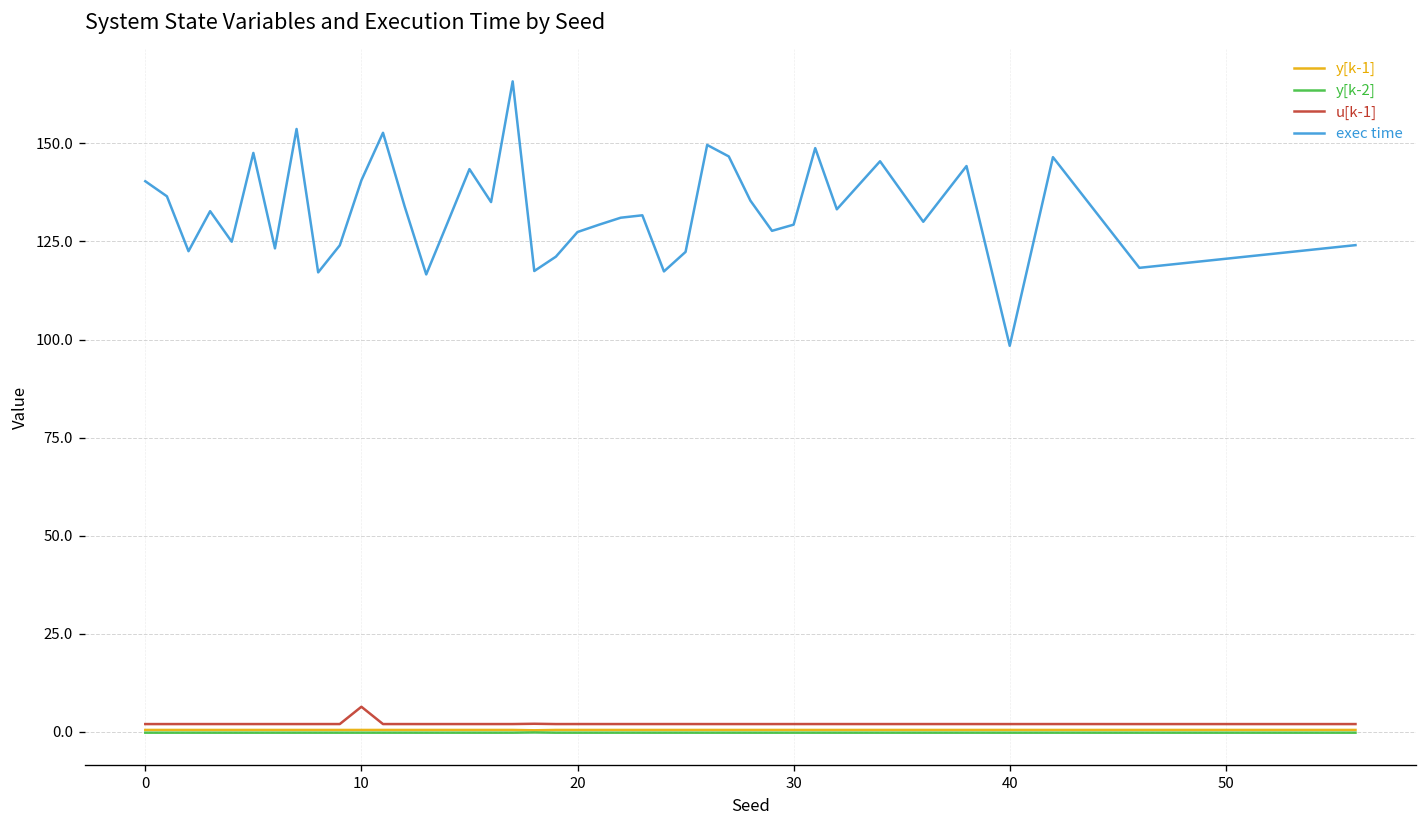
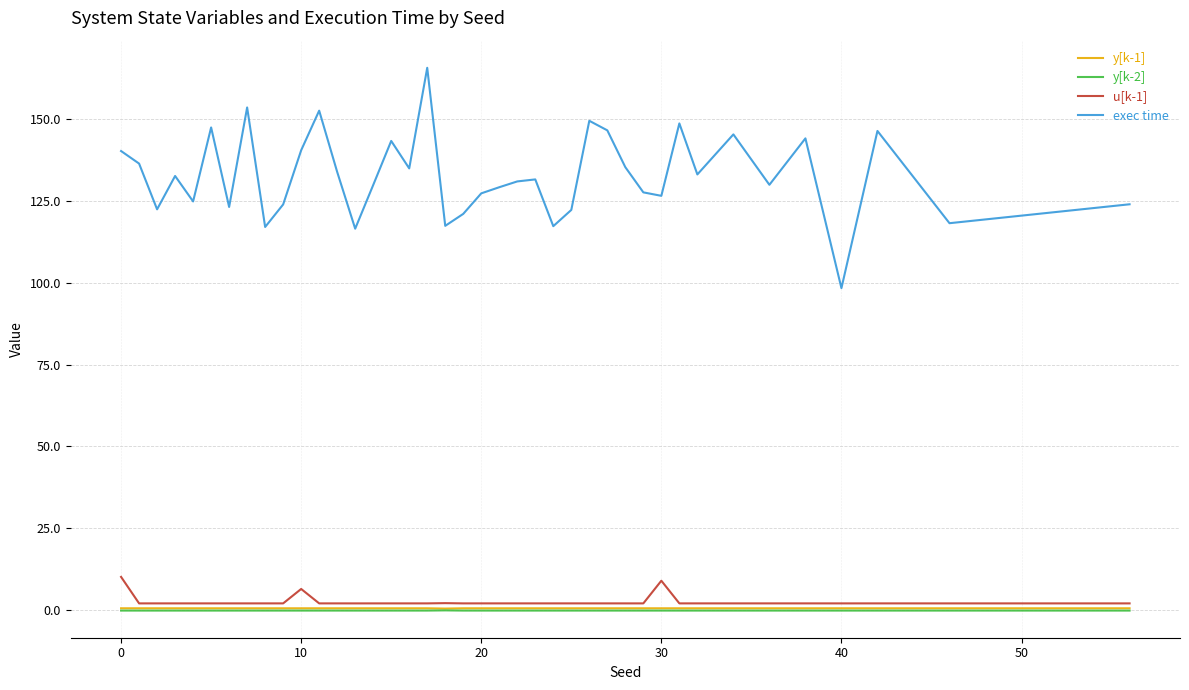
u[k-1], 0: 2 -> 10
u[k-1], 30: 2 -> 9
exec time, 30: 129 -> 127
